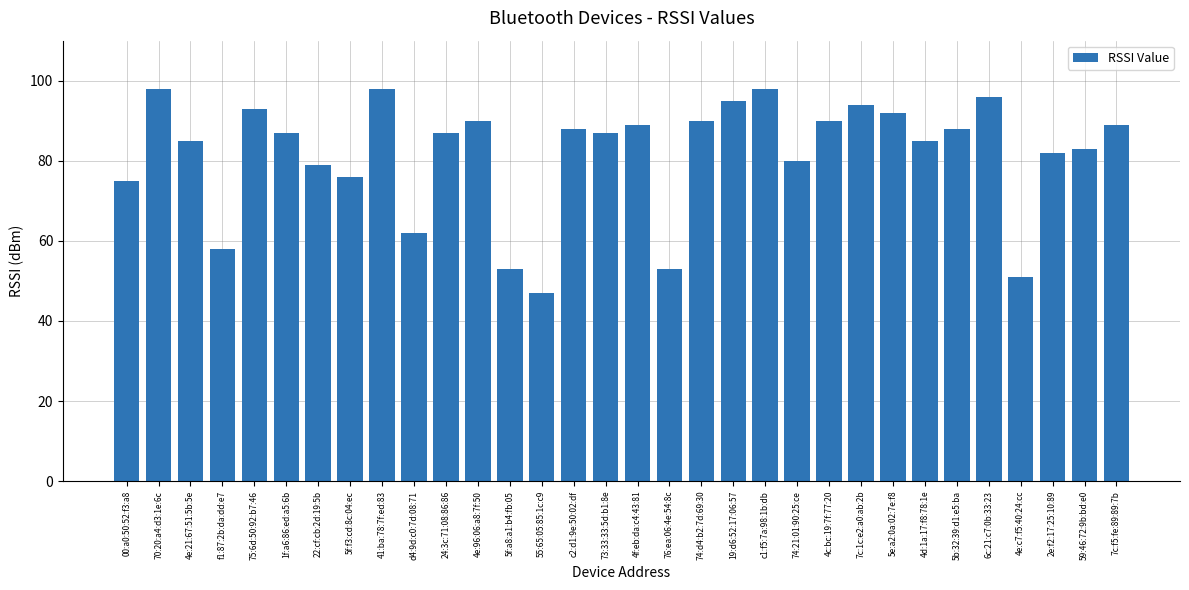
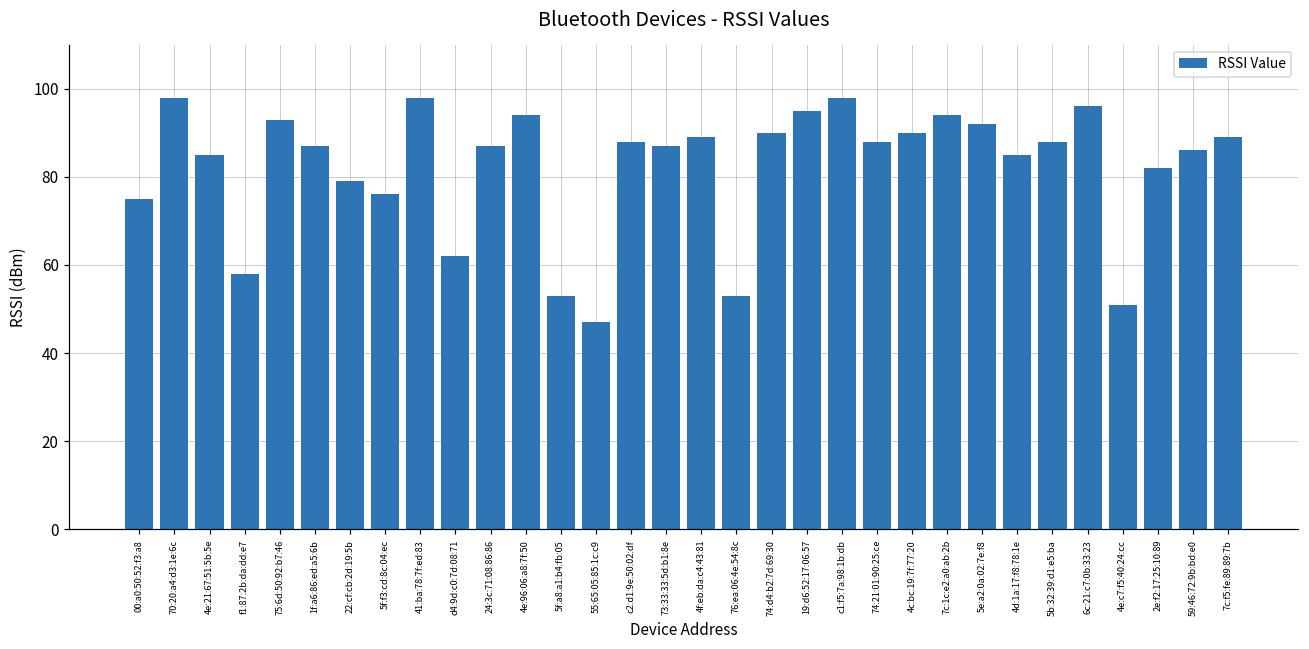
4e:96:06:a8:7f:50: 90 -> 94
74:21:01:90:25:ce: 80 -> 88
59:46:72:9b:bd:e0: 83 -> 86
